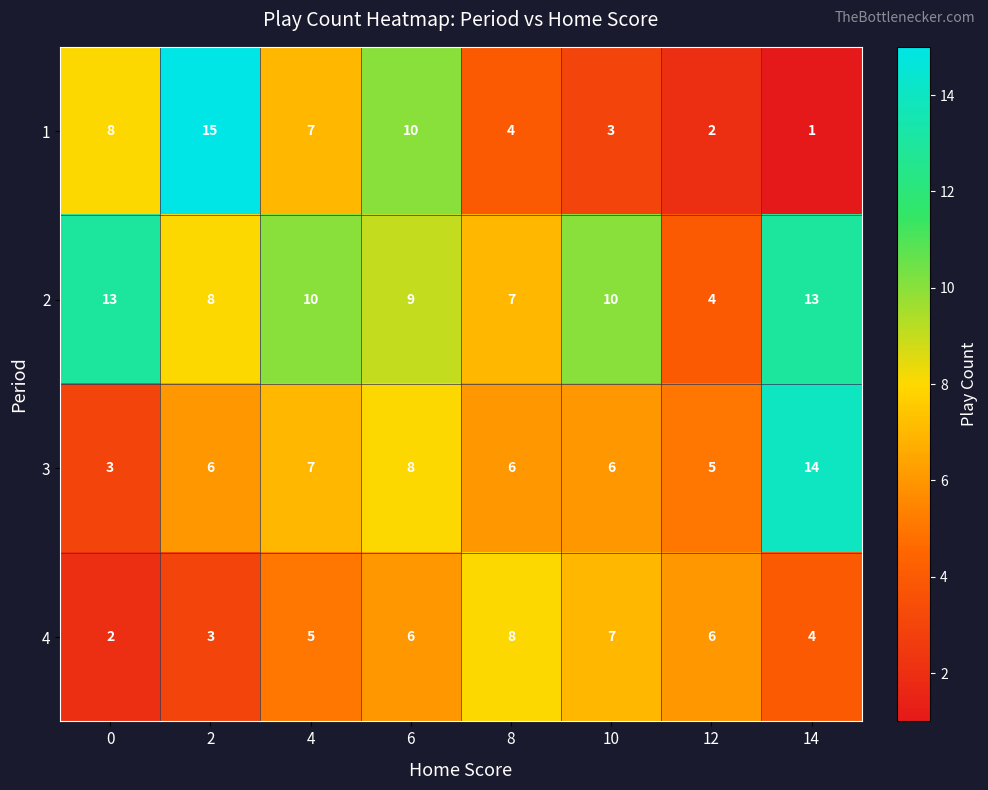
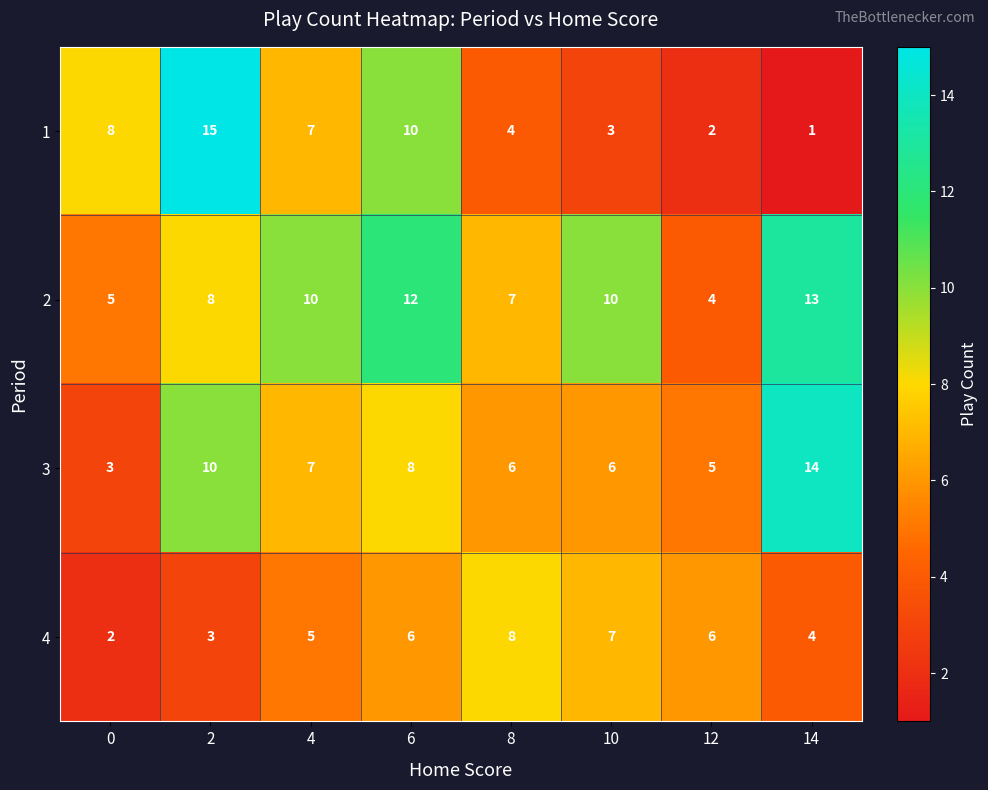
2, 0: 13 -> 5
2, 6: 9 -> 12
3, 2: 6 -> 10
